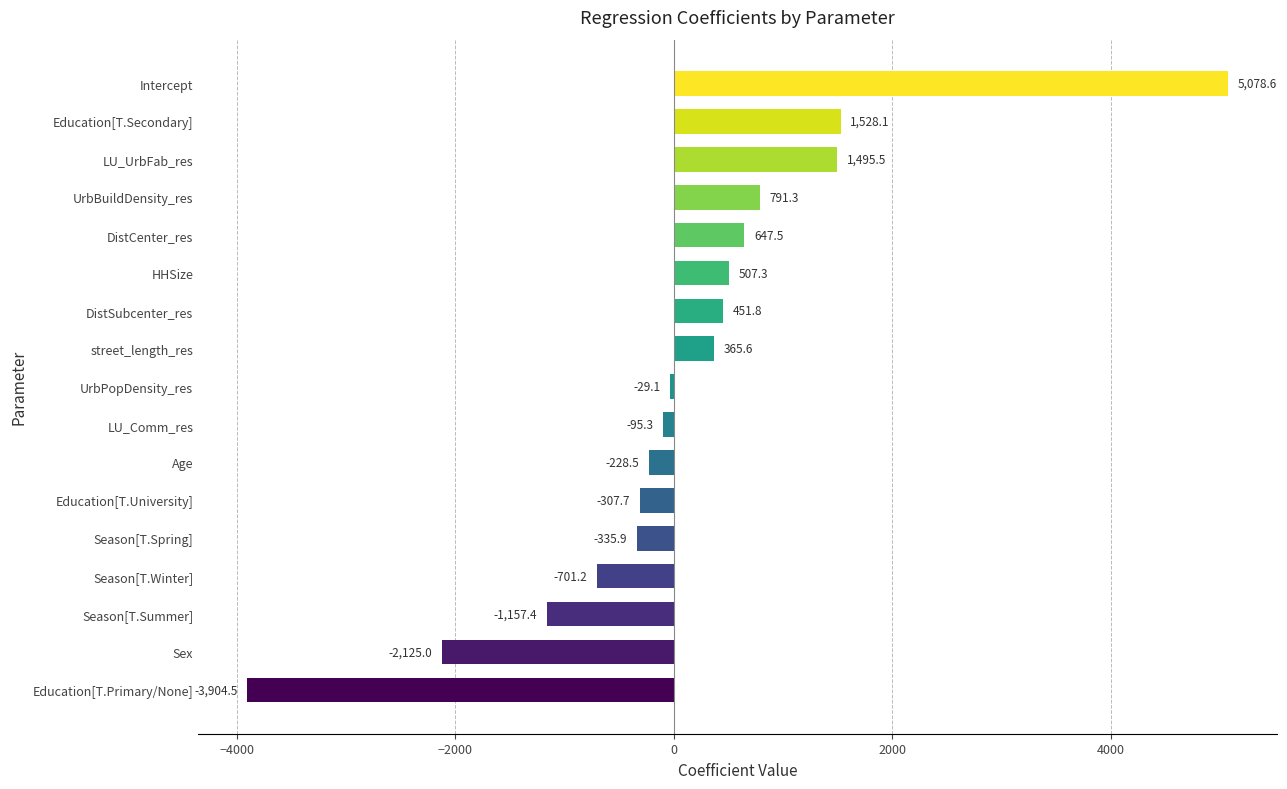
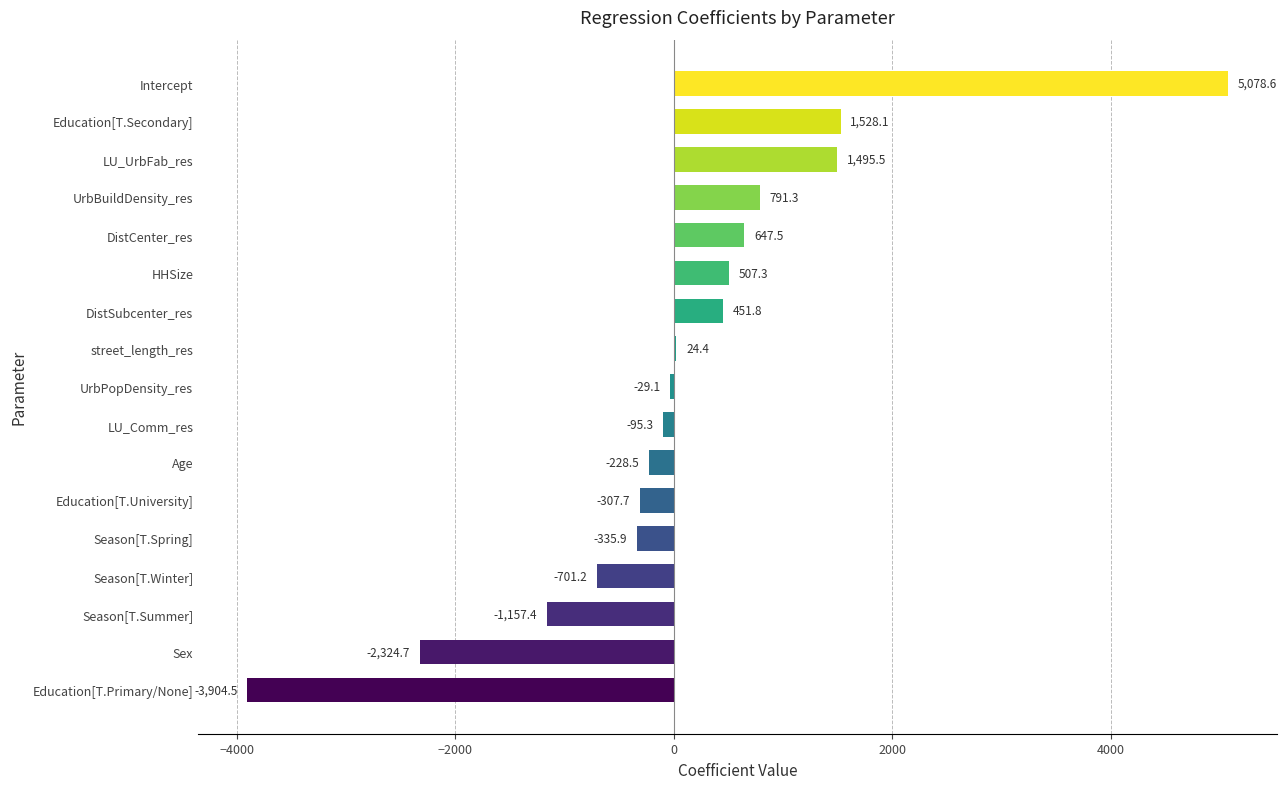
street_length_res: 365.6 -> 24.4
Sex: -2,125.0 -> -2,324.7
